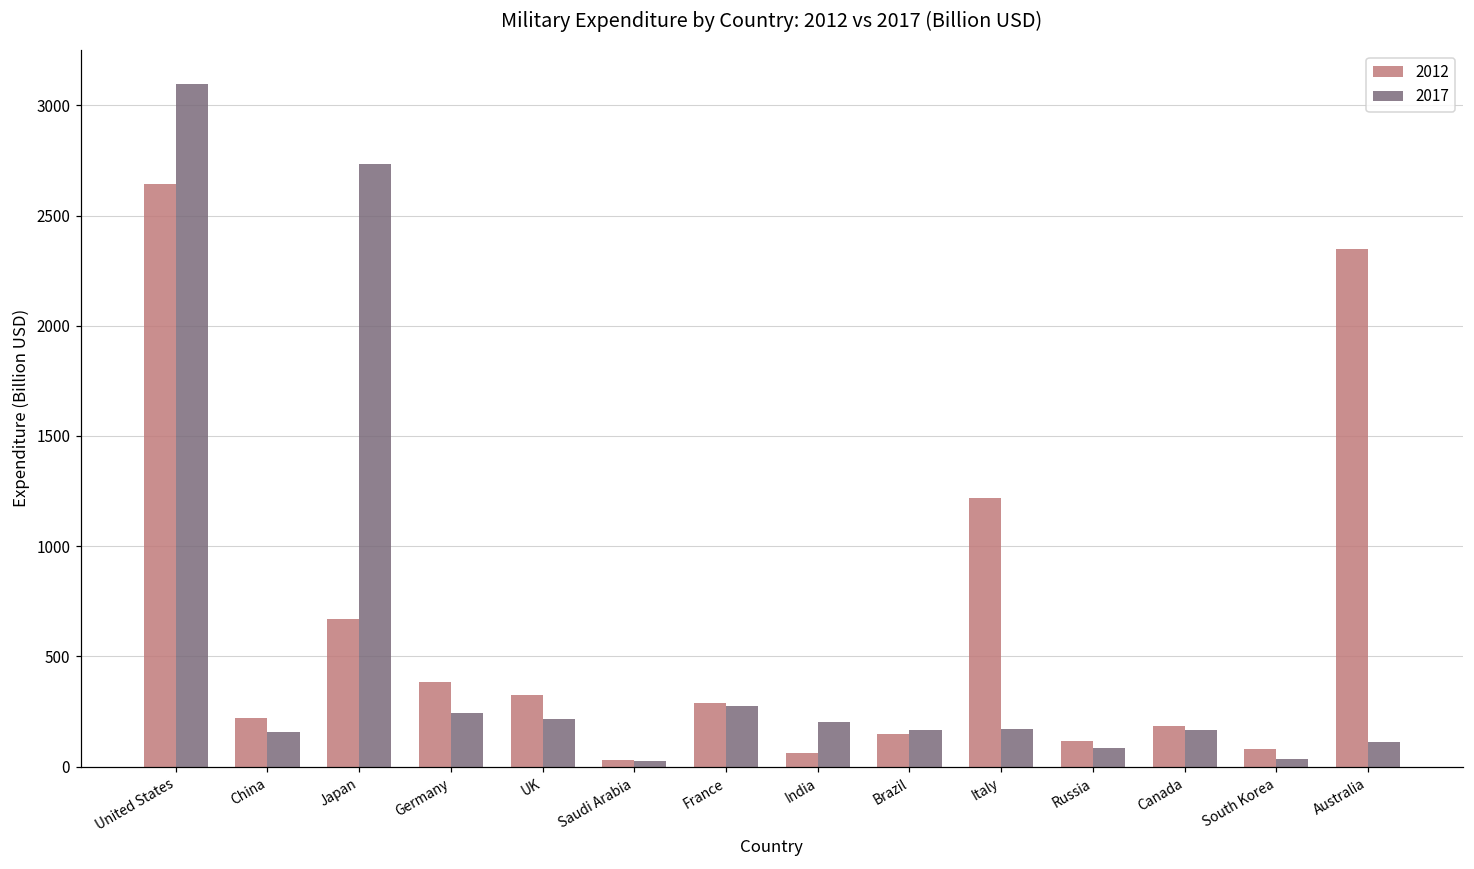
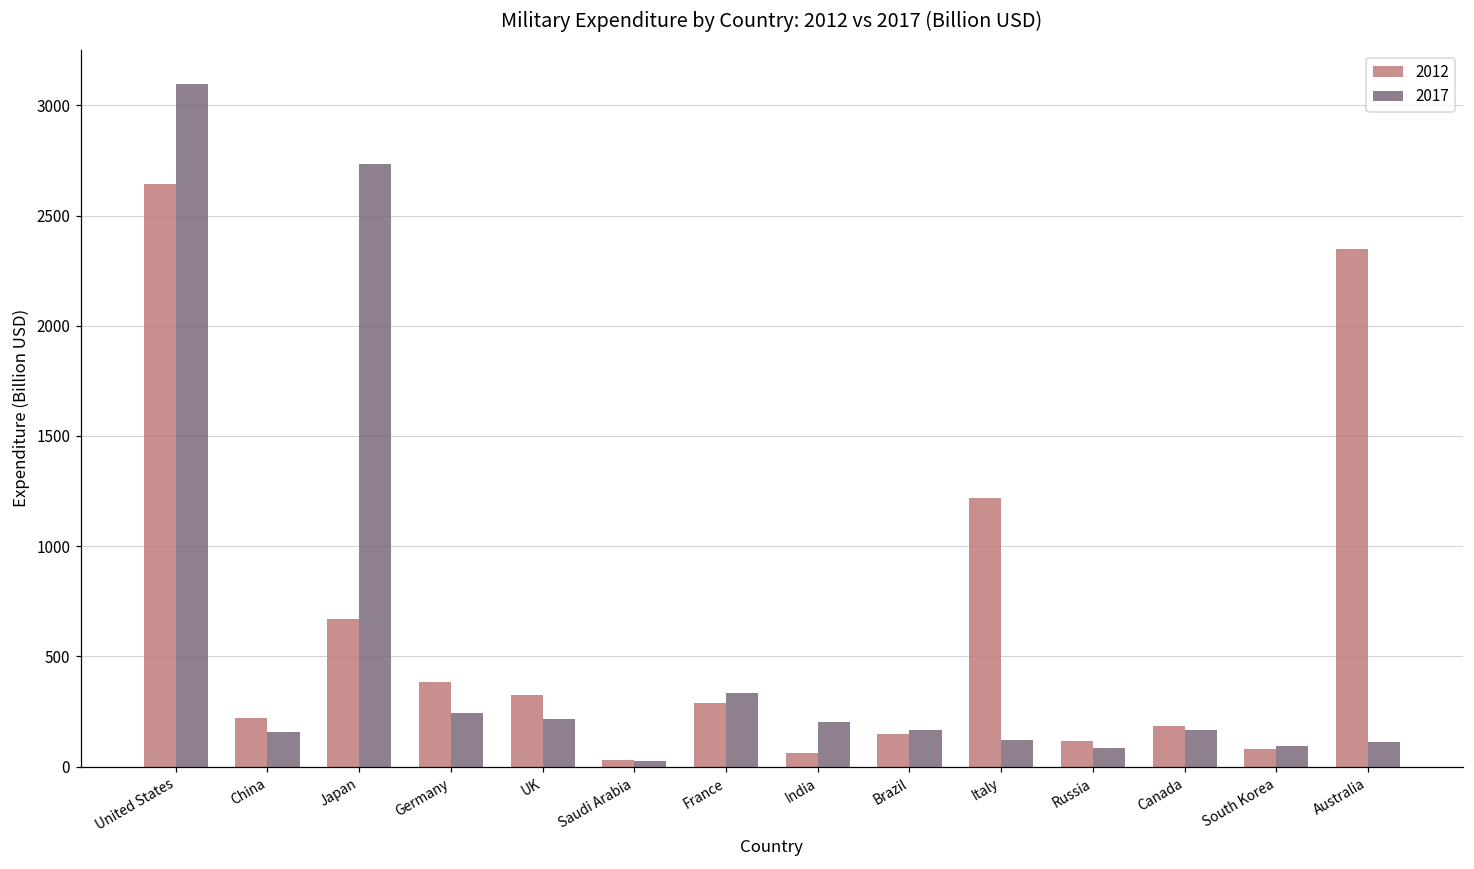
2017, France: 270 -> 330
2017, Italy: 170 -> 120
2017, South Korea: 40 -> 90
